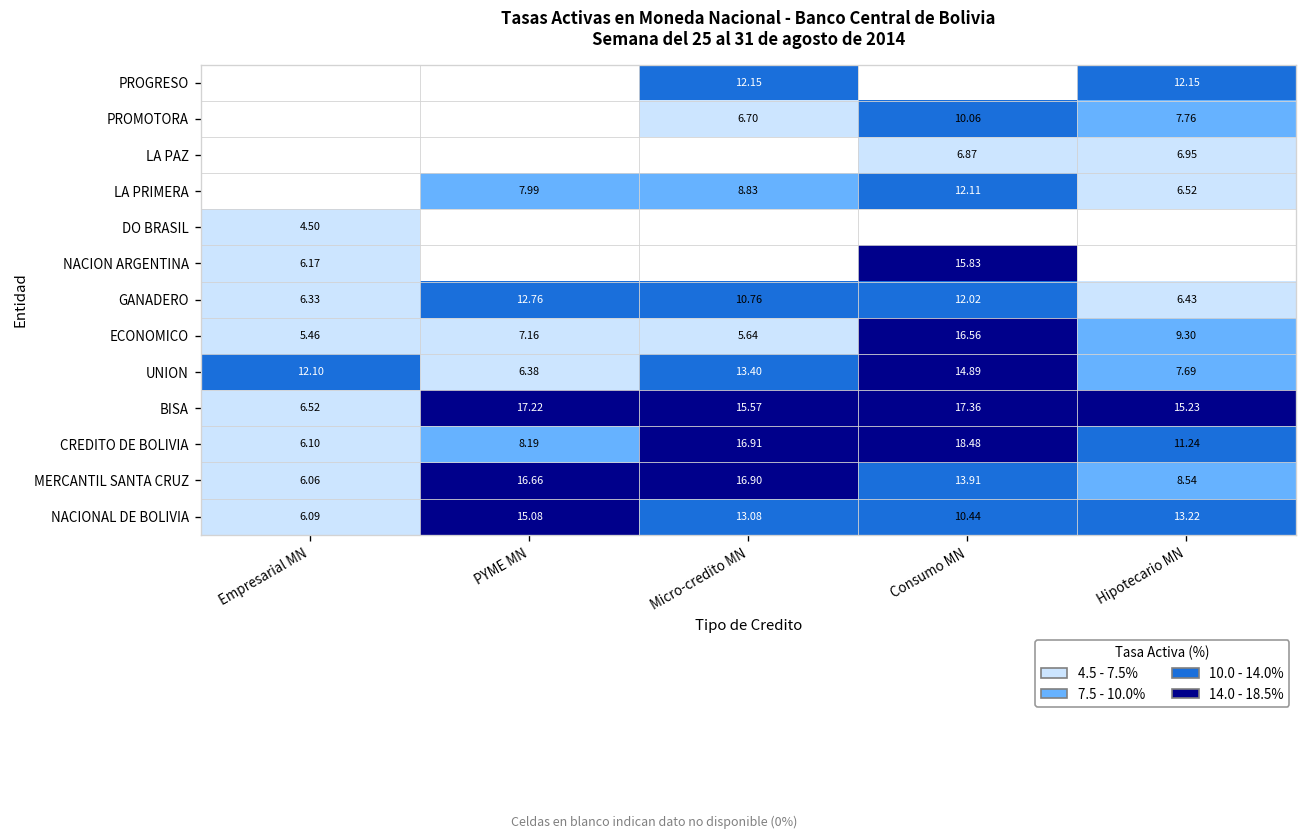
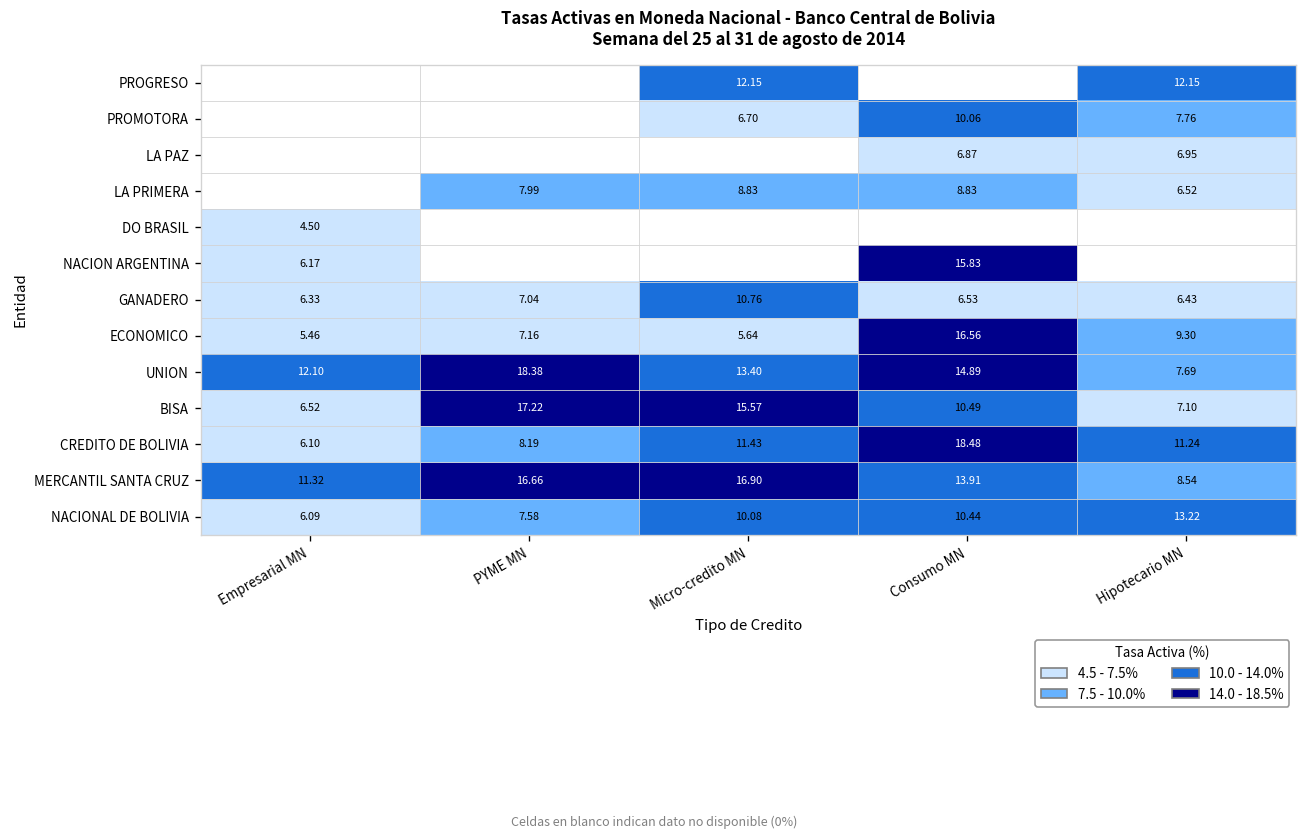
LA PRIMERA, Consumo MN: 12.11 -> 8.83
GANADERO, PYME MN: 12.76 -> 7.04
GANADERO, Consumo MN: 12.02 -> 6.53
UNION, PYME MN: 6.38 -> 18.38
BISA, Consumo MN: 17.36 -> 10.49
BISA, Hipotecario MN: 15.23 -> 7.10
CREDITO DE BOLIVIA, Micro-credito MN: 16.91 -> 11.43
MERCANTIL SANTA CRUZ, Empresarial MN: 6.06 -> 11.32
NACIONAL DE BOLIVIA, PYME MN: 15.08 -> 7.58
NACIONAL DE BOLIVIA, Micro-credito MN: 13.08 -> 10.08
